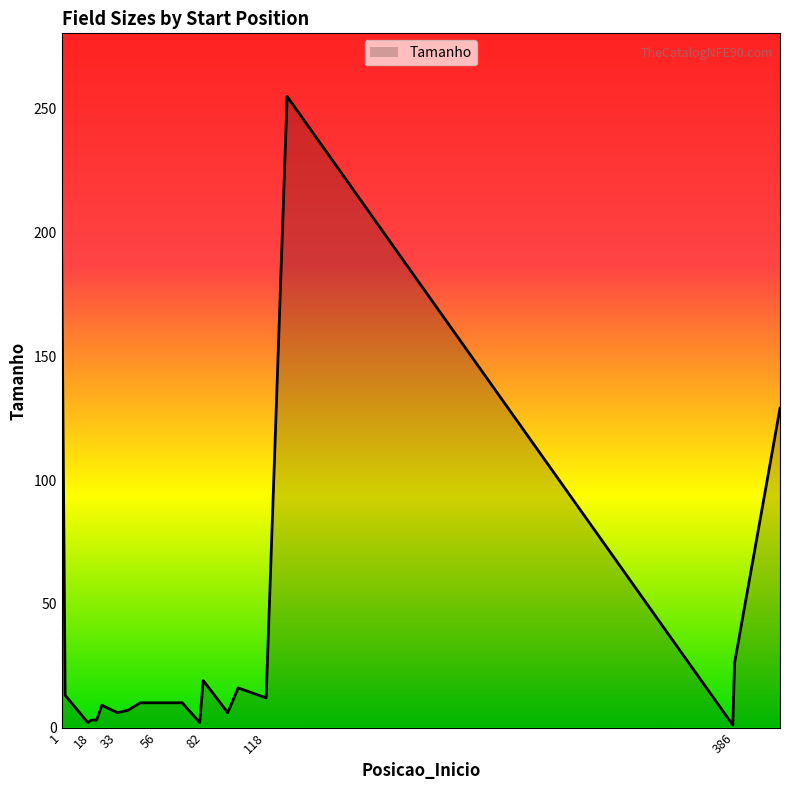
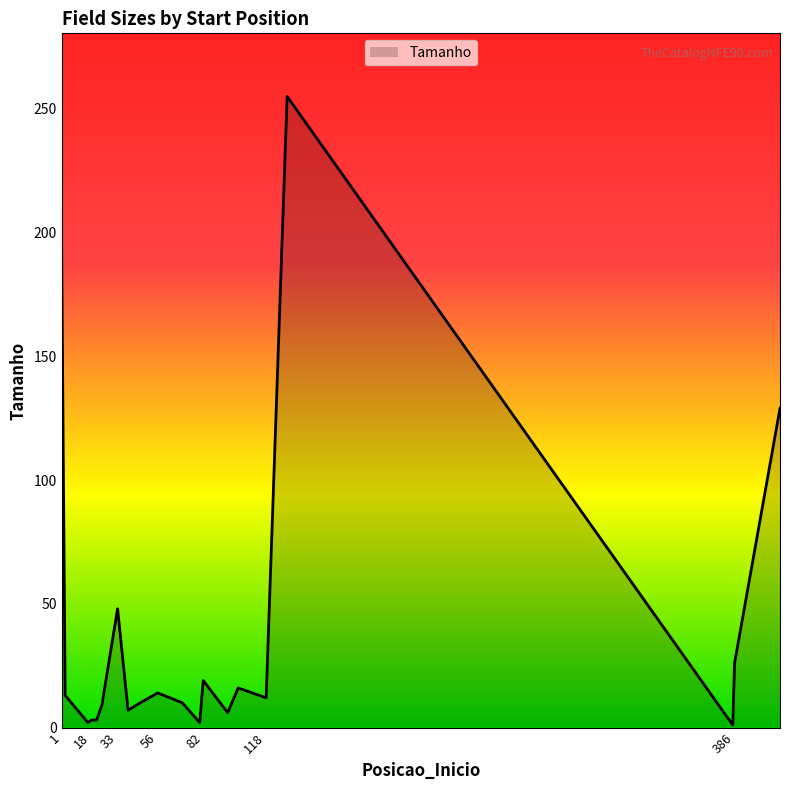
33: 6 -> 48
56: 10 -> 14
